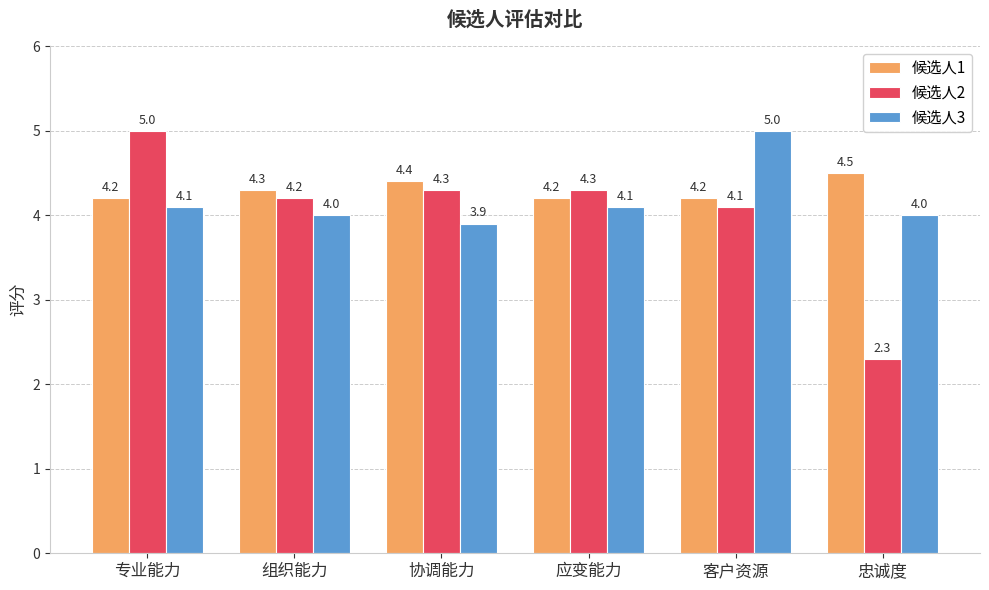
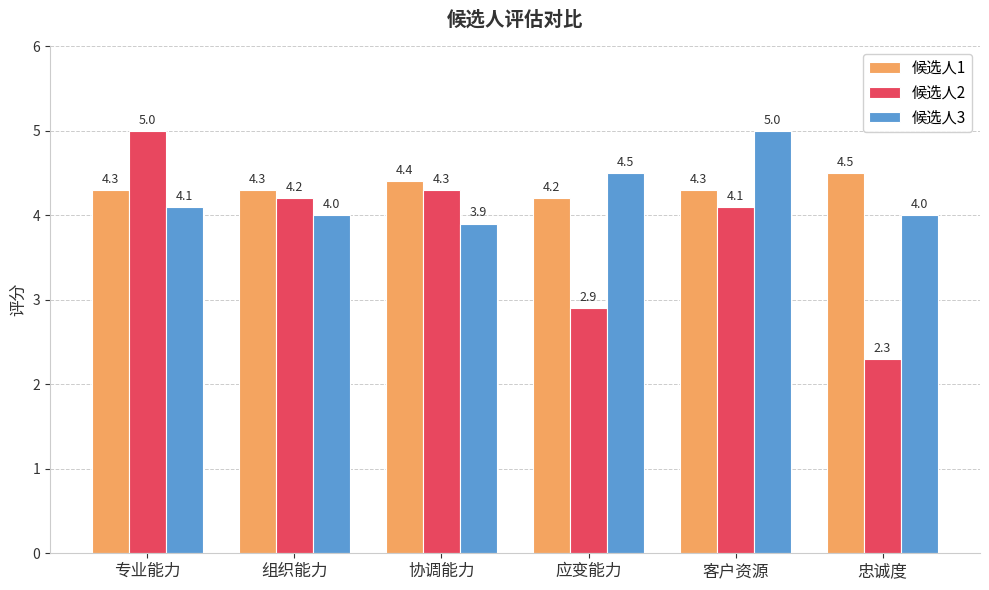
候选人1, 专业能力: 4.2 -> 4.3
候选人2, 应变能力: 4.3 -> 2.9
候选人3, 应变能力: 4.1 -> 4.5
候选人1, 客户资源: 4.2 -> 4.3
